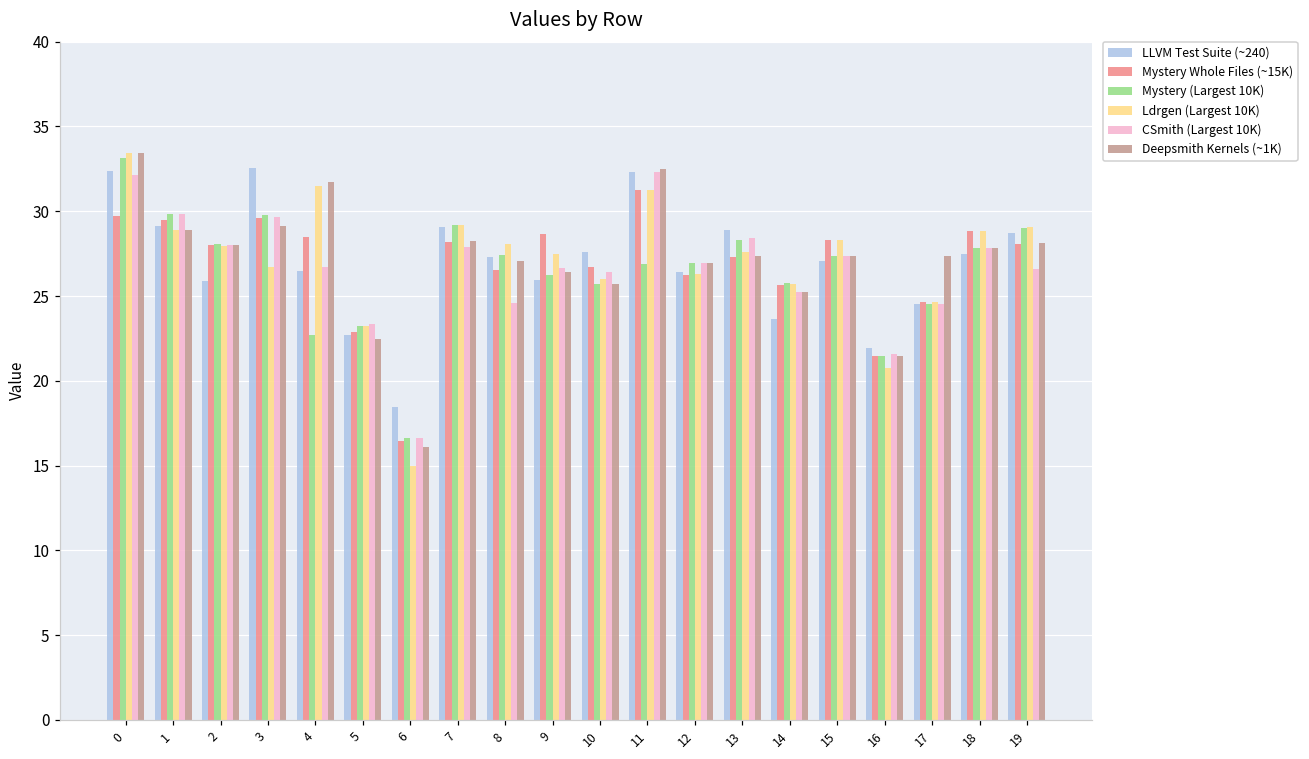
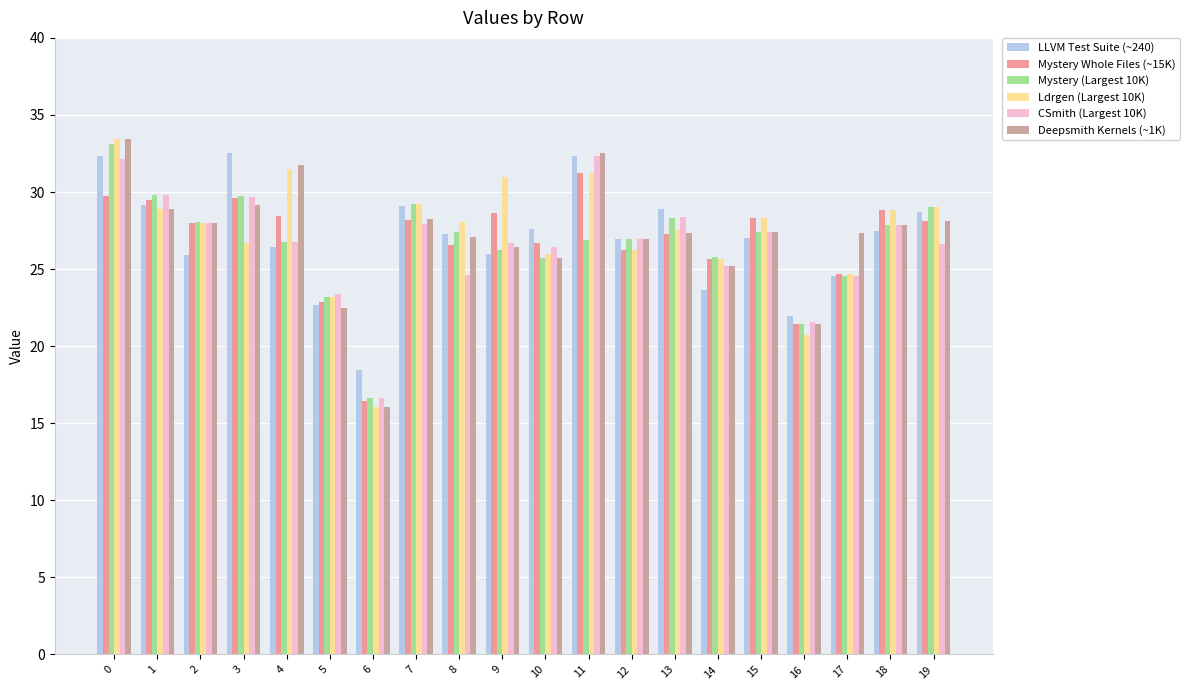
Mystery (Largest 10K), 4: 22.7 -> 26.7
Ldrgen (Largest 10K), 6: 15.0 -> 16.1
Ldrgen (Largest 10K), 9: 27.5 -> 31.0
LLVM Test Suite (~240), 12: 26.4 -> 27.0
